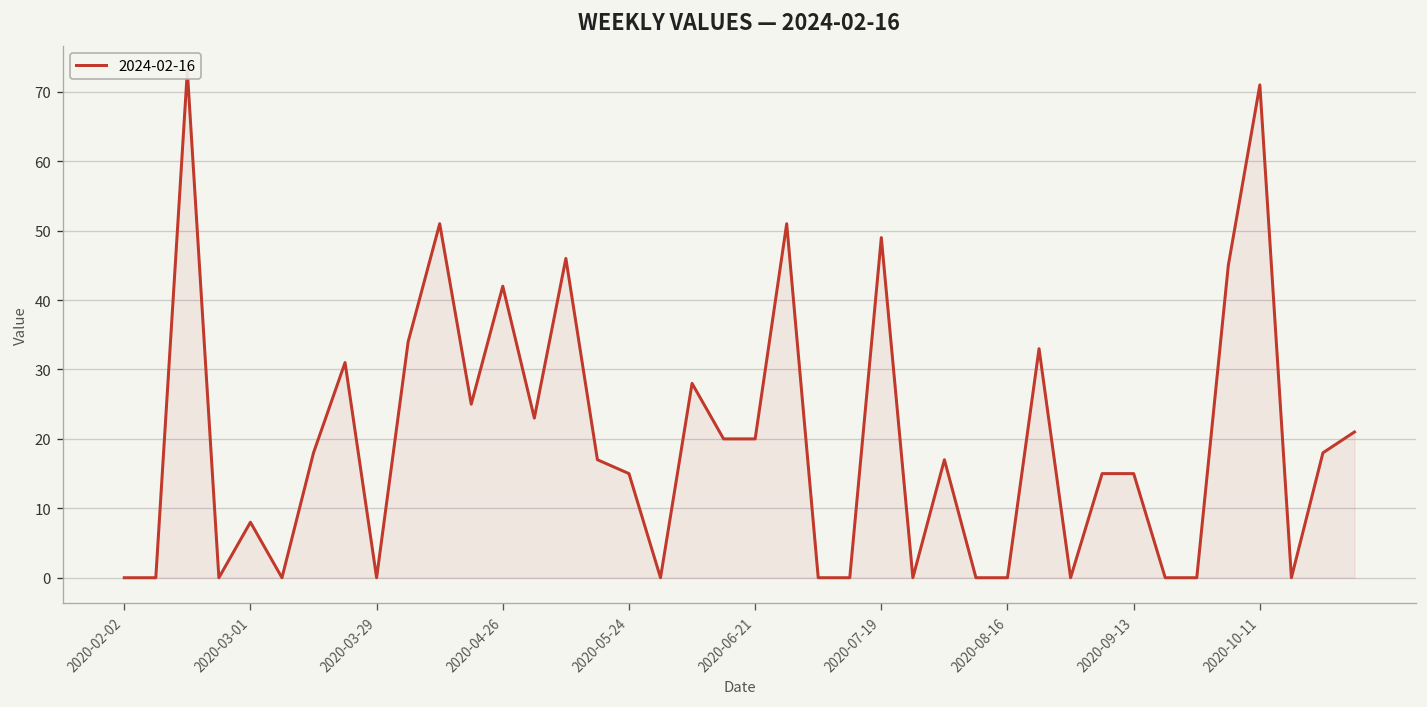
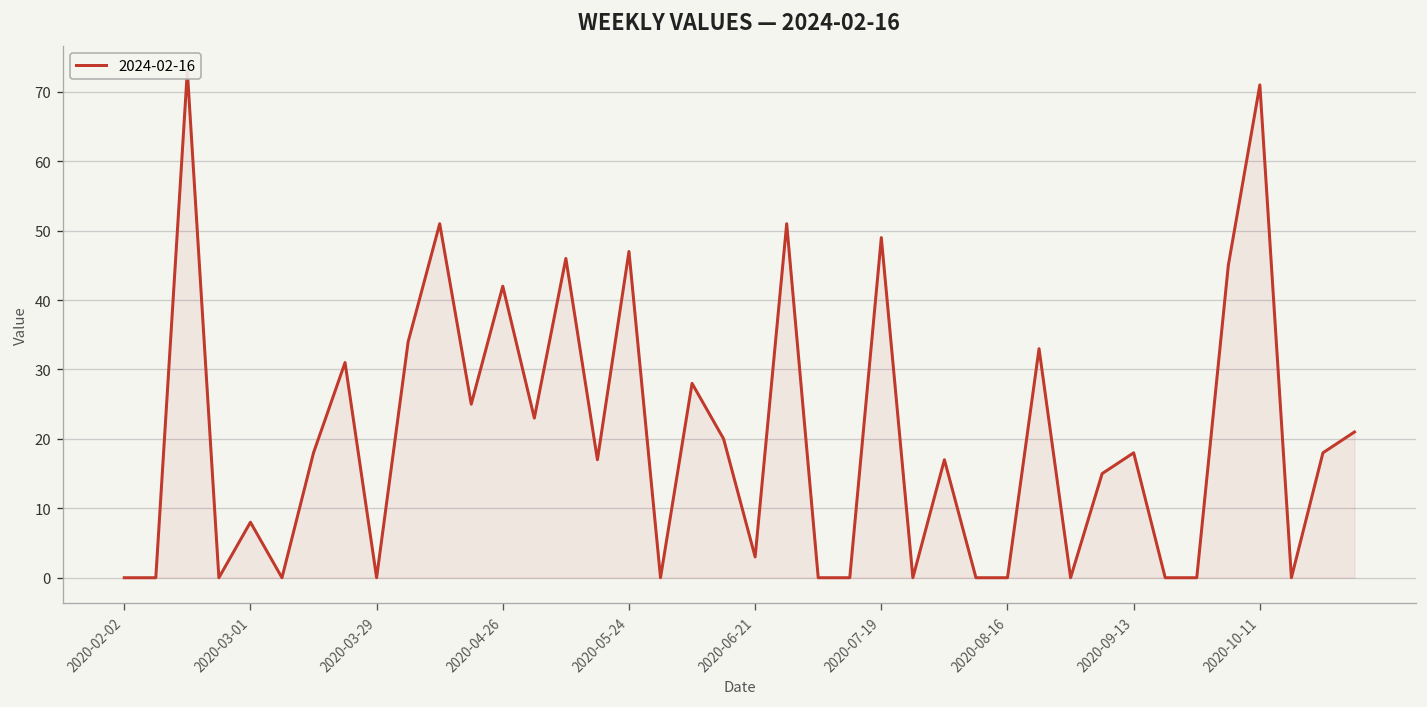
2020-05-24: 15 -> 47
2020-06-21: 20 -> 3
2020-09-13: 15 -> 18
